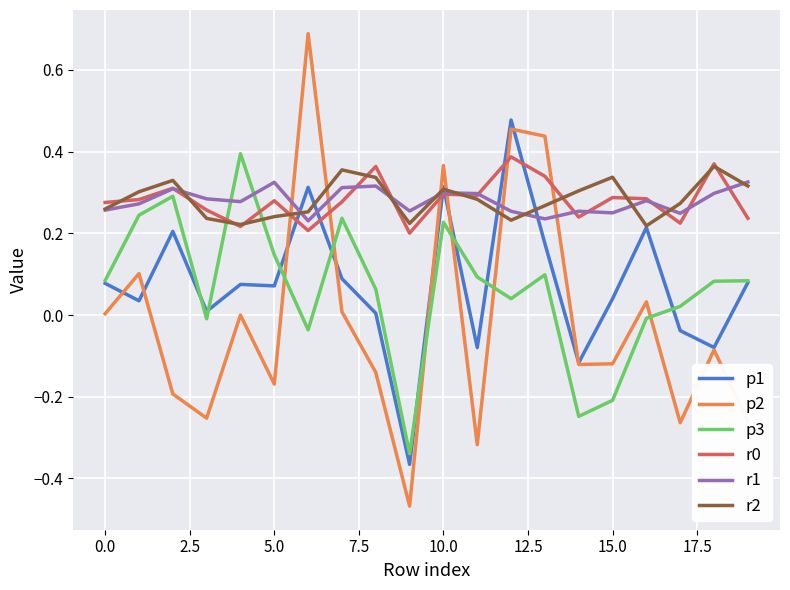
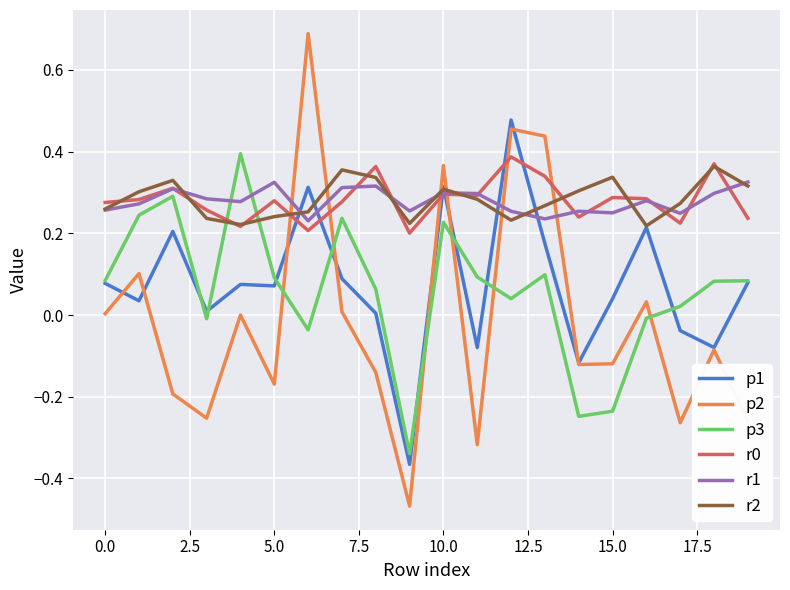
p3, 5.0: 0.15 -> 0.09
p3, 15.0: -0.21 -> -0.24
